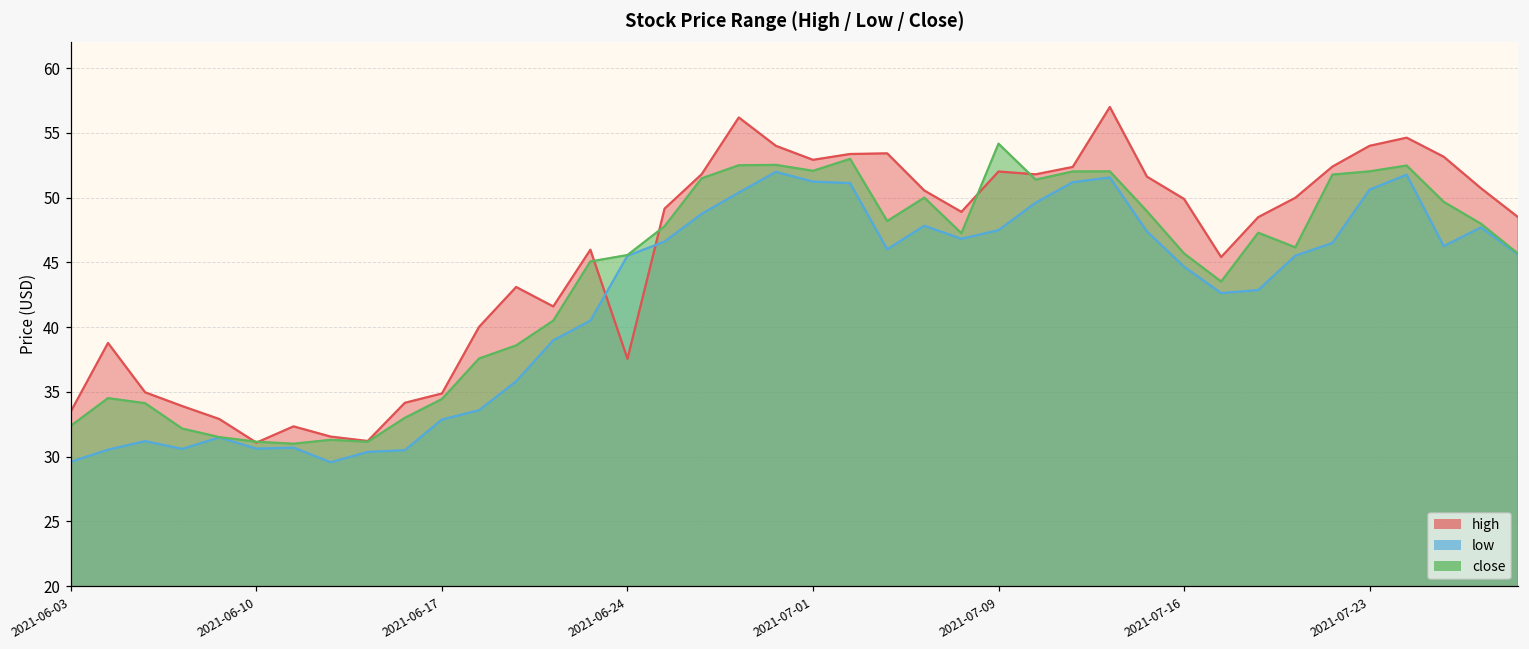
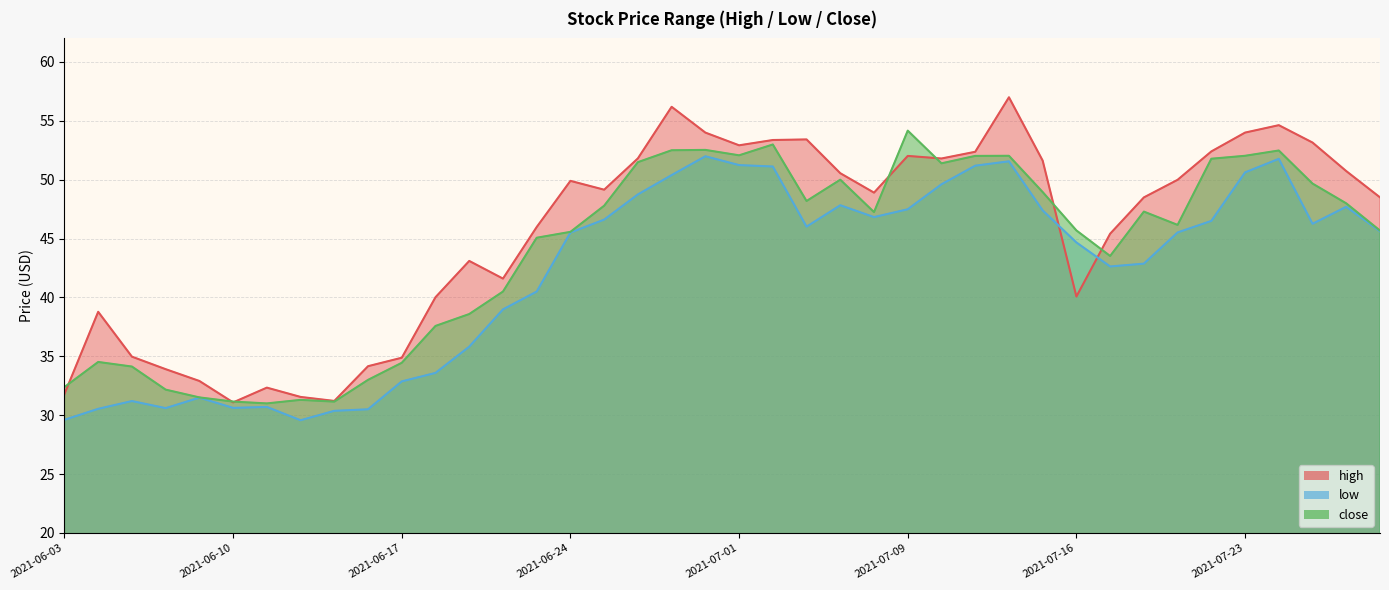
high, 2021-06-03: 33.5 -> 31.8
high, 2021-06-24: 37.6 -> 49.9
high, 2021-07-16: 49.9 -> 40.1
